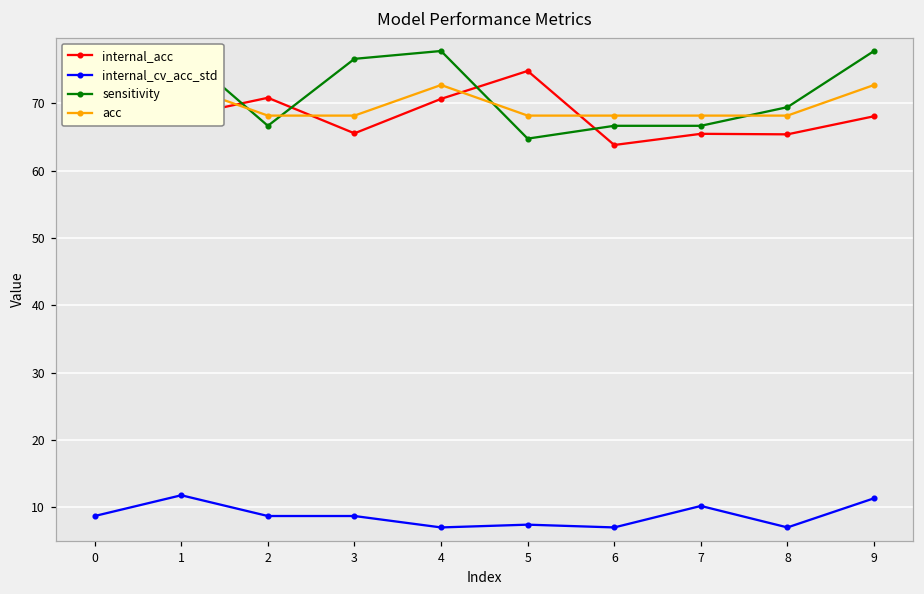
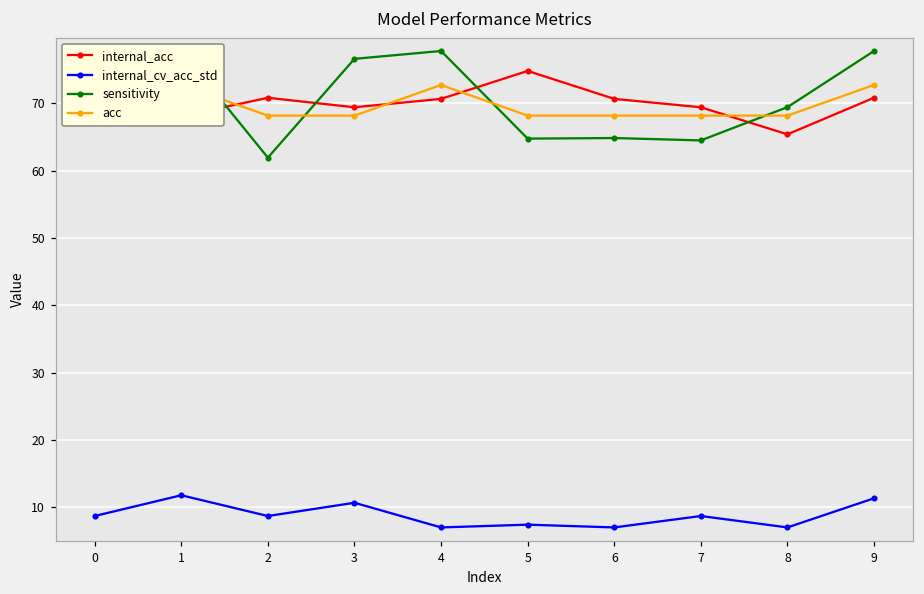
sensitivity, 2: 67 -> 62
internal_acc, 3: 66 -> 69
internal_cv_acc_std, 3: 9 -> 11
internal_acc, 6: 64 -> 71
sensitivity, 6: 67 -> 65
internal_acc, 7: 65 -> 69
internal_cv_acc_std, 7: 10 -> 9
sensitivity, 7: 67 -> 64
internal_acc, 9: 68 -> 71
